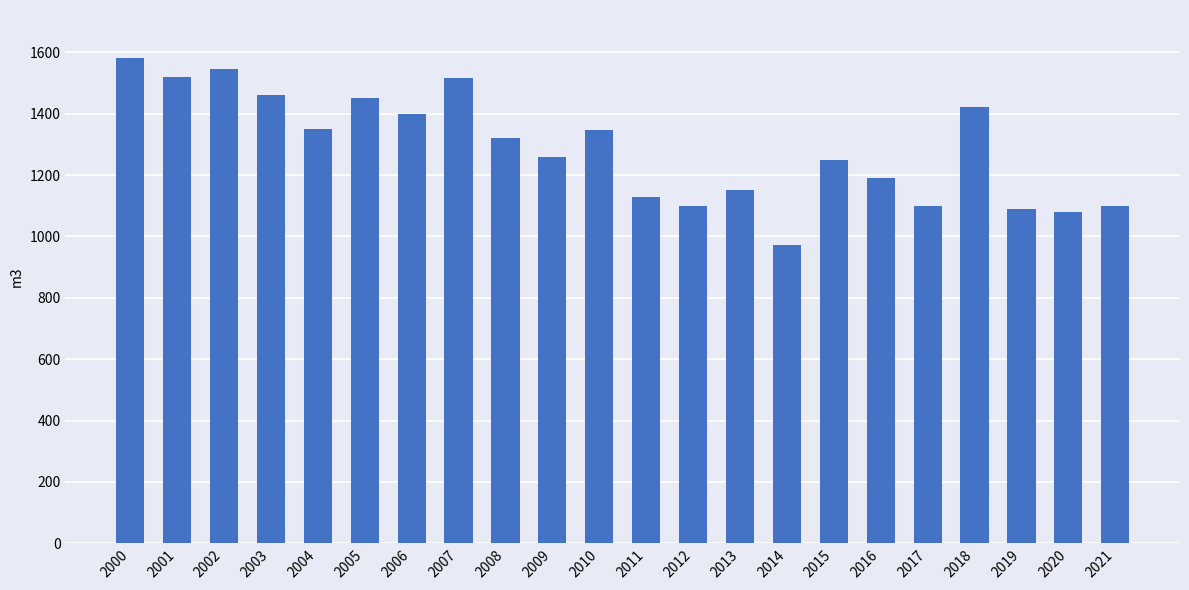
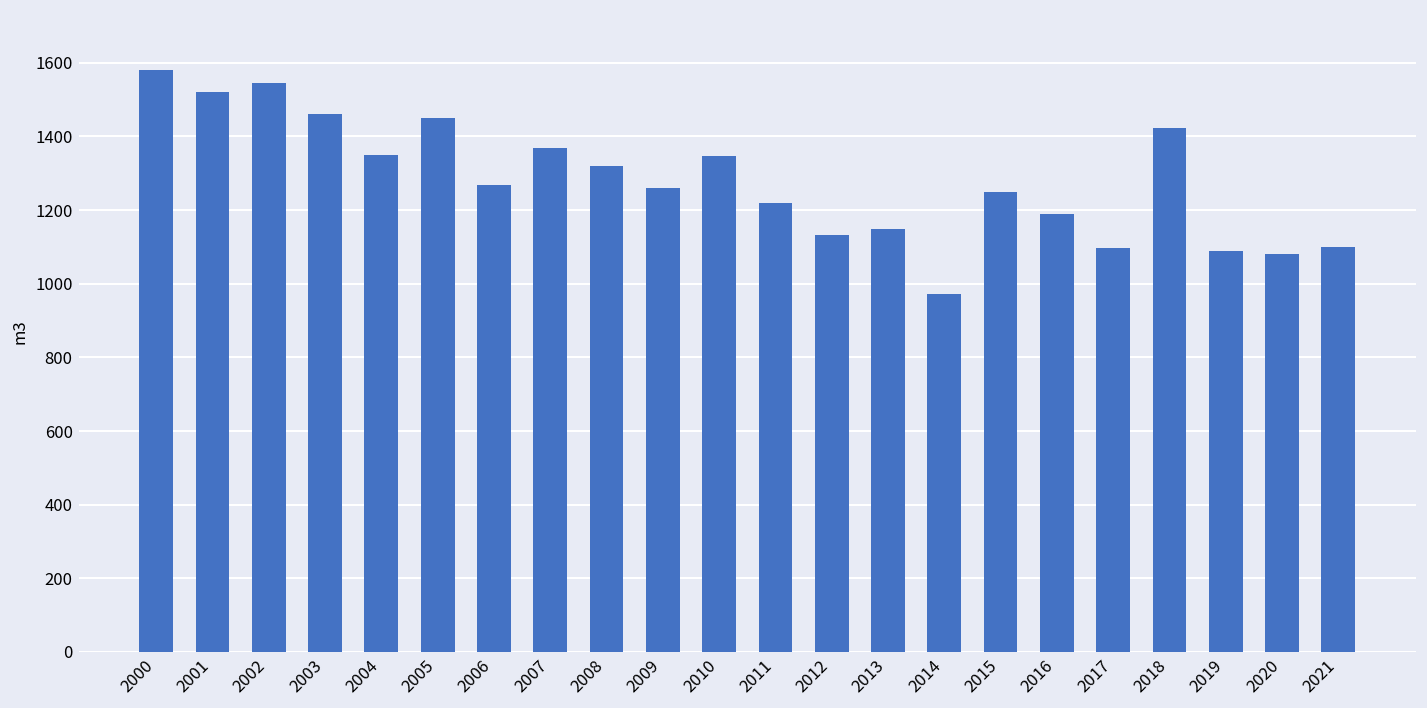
2006: 1400 -> 1270
2007: 1520 -> 1370
2011: 1130 -> 1220
2012: 1100 -> 1130
